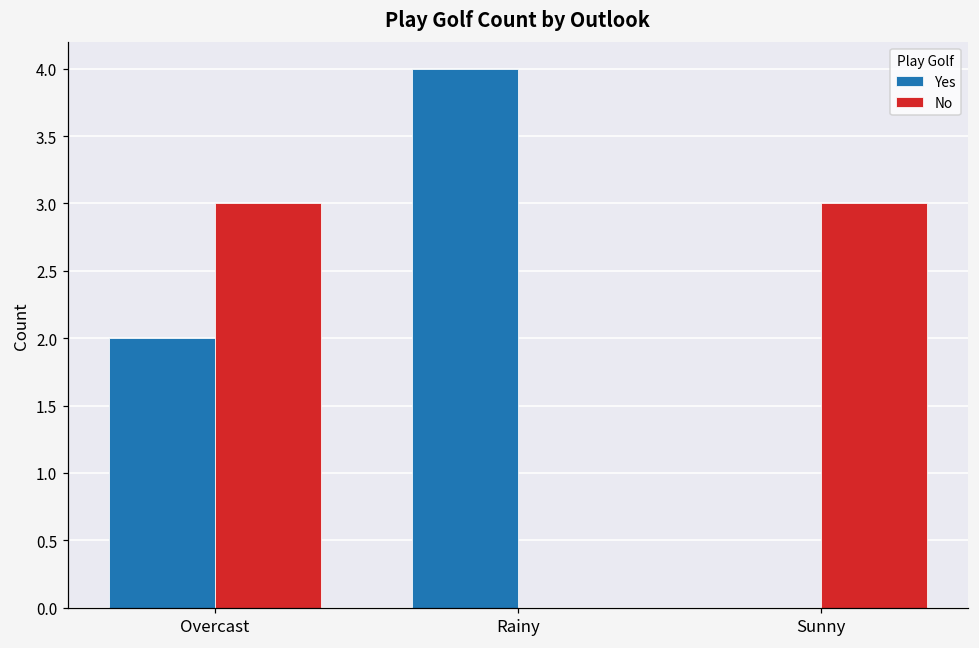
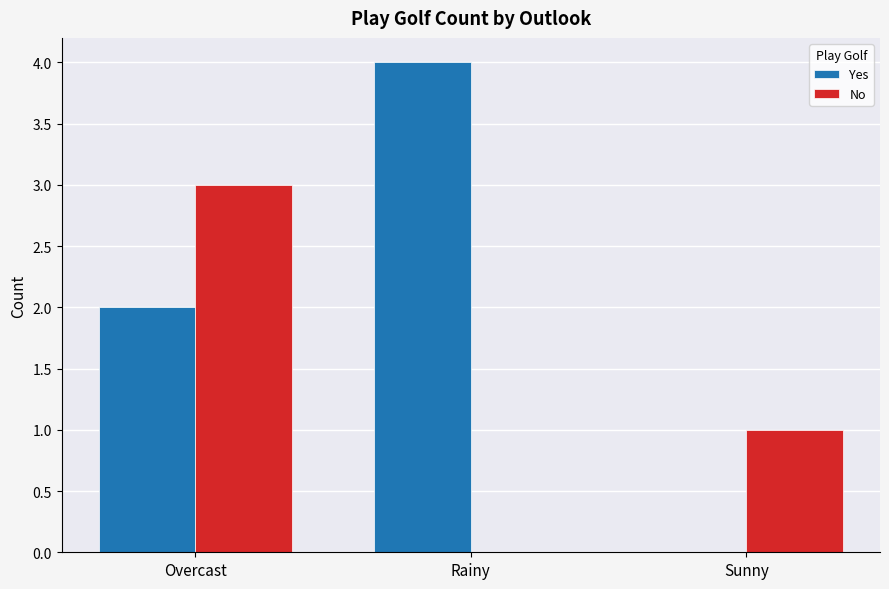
No, Sunny: 3 -> 1
